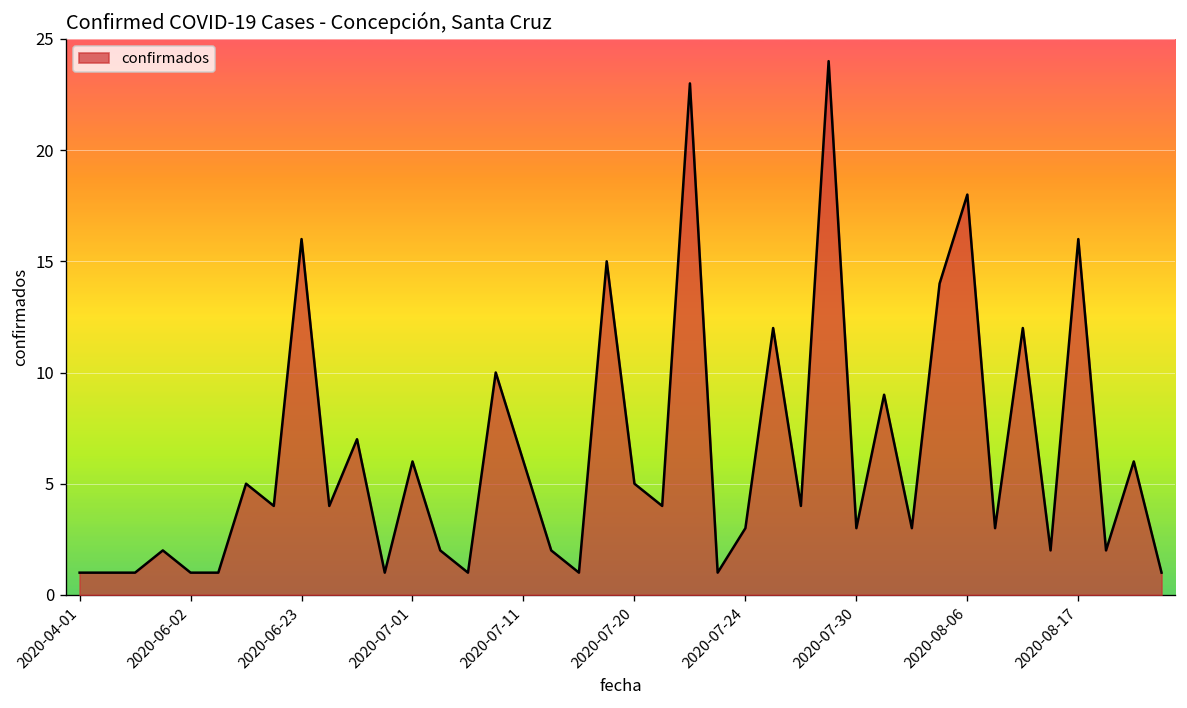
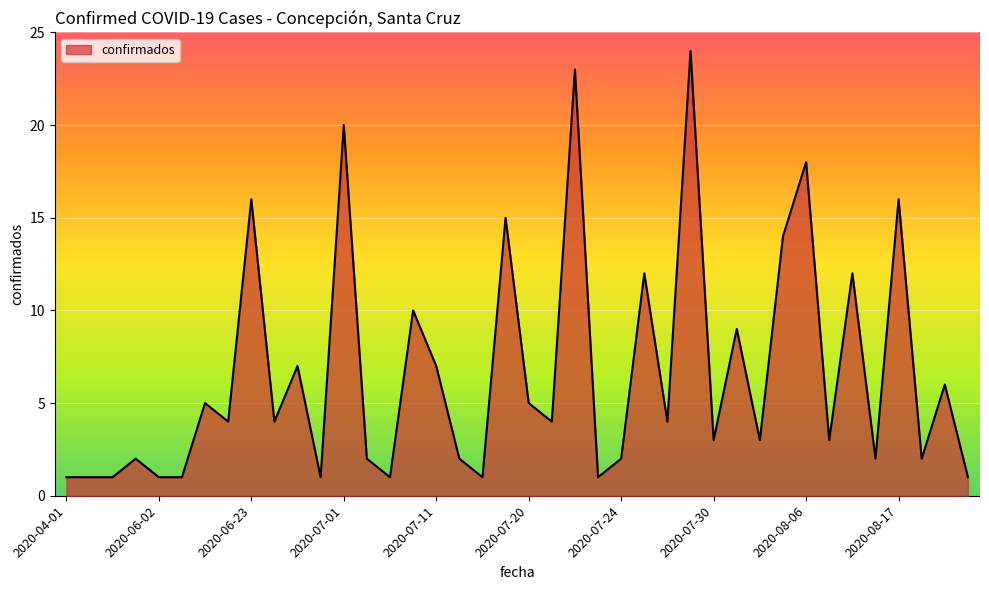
2020-07-01: 6 -> 20
2020-07-11: 6 -> 7
2020-07-24: 3 -> 2
